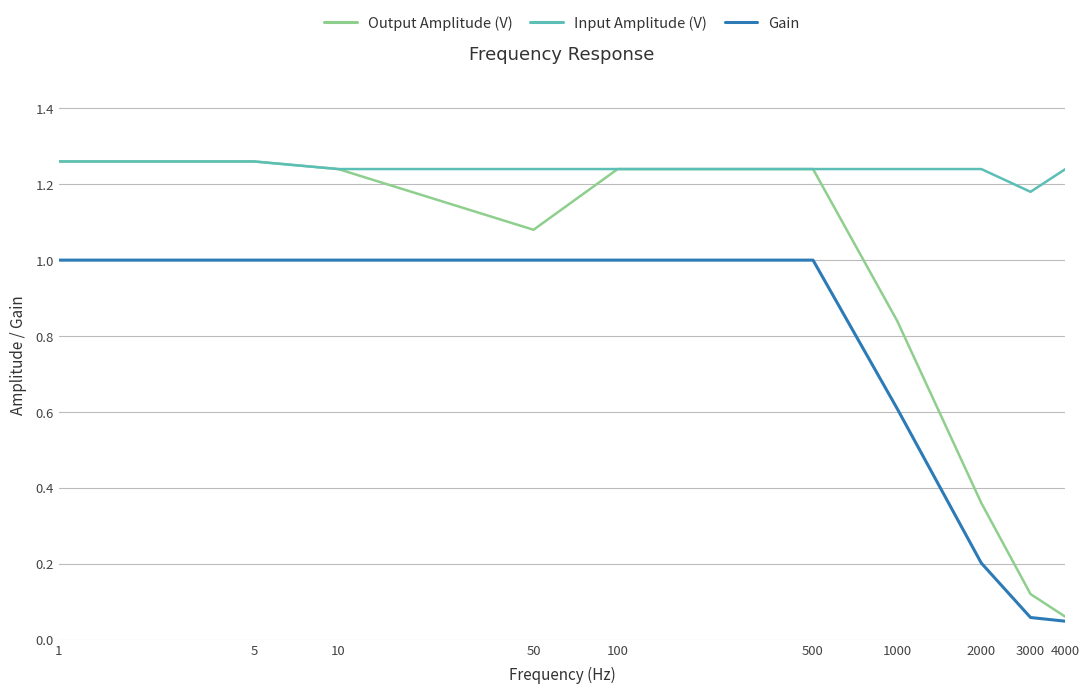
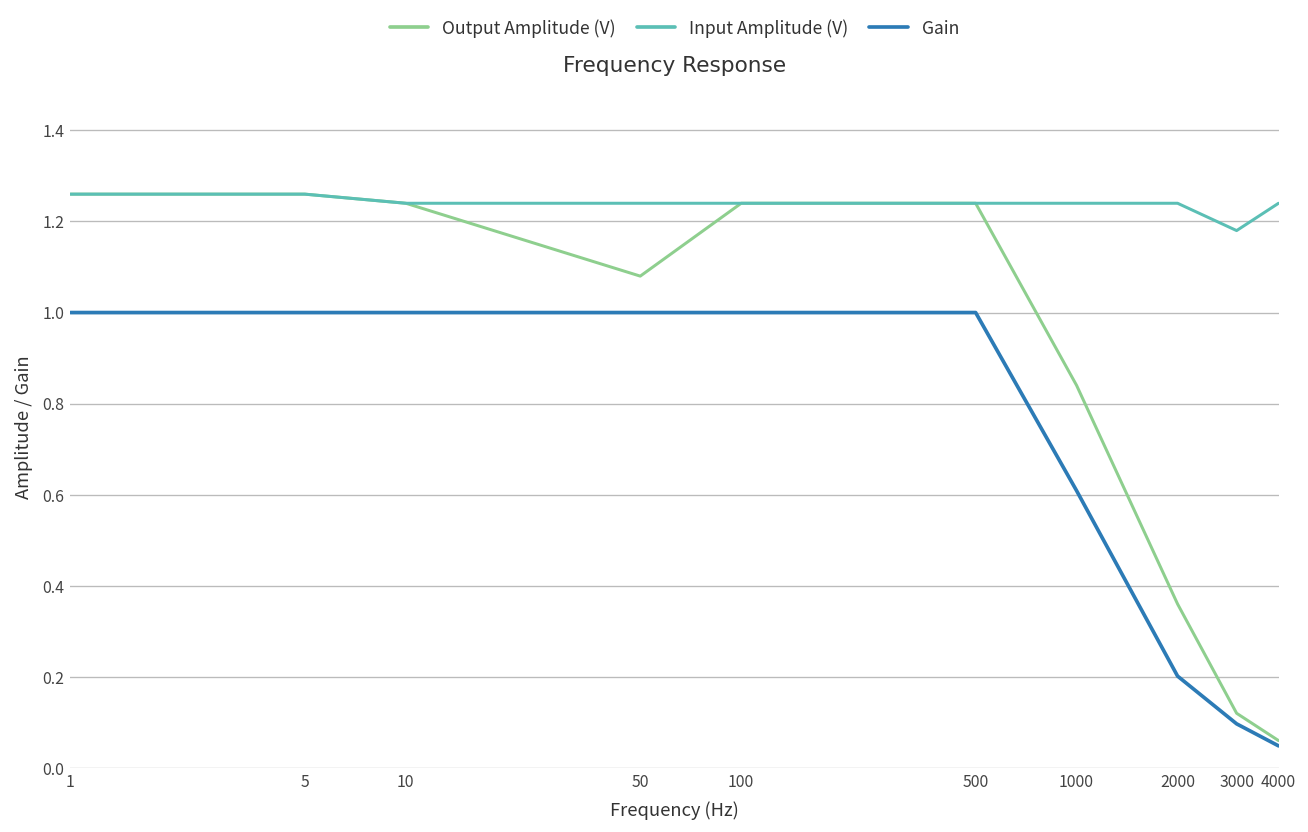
Gain, 3000: 0.06 -> 0.10
